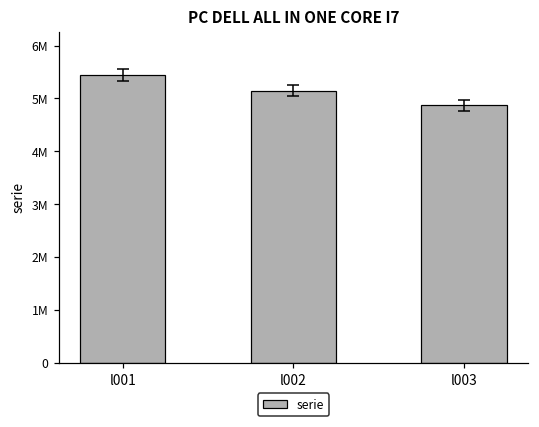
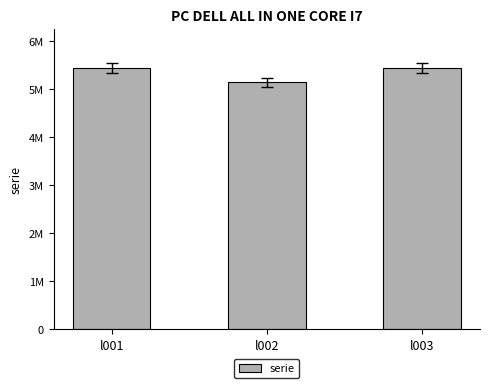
serie, l003: 4900000 -> 5400000
